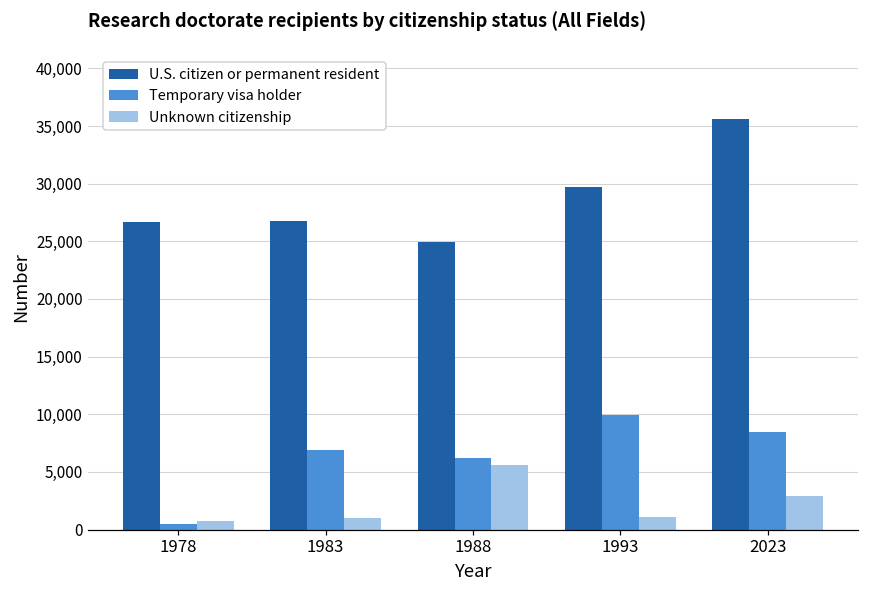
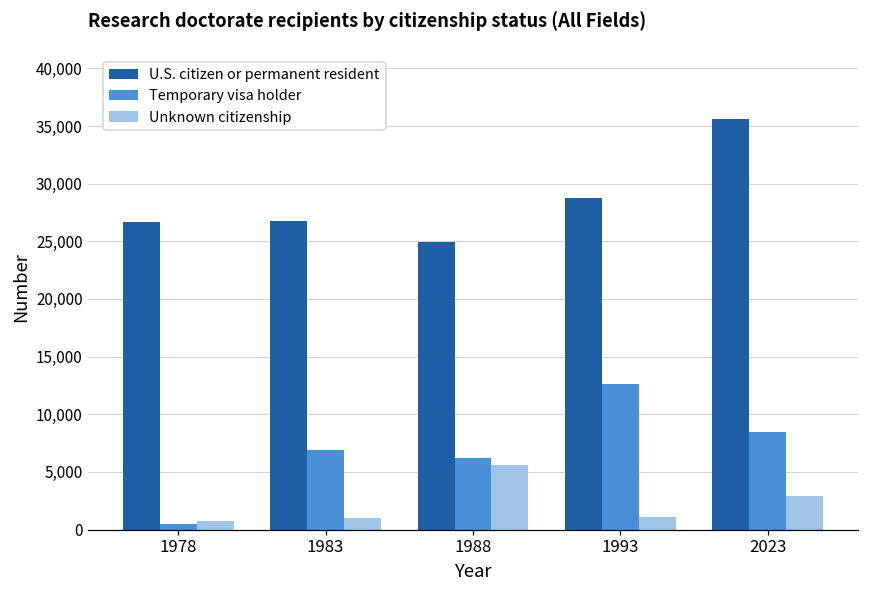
U.S. citizen or permanent resident, 1993: 29,700 -> 28,700
Temporary visa holder, 1993: 10,000 -> 12,700
